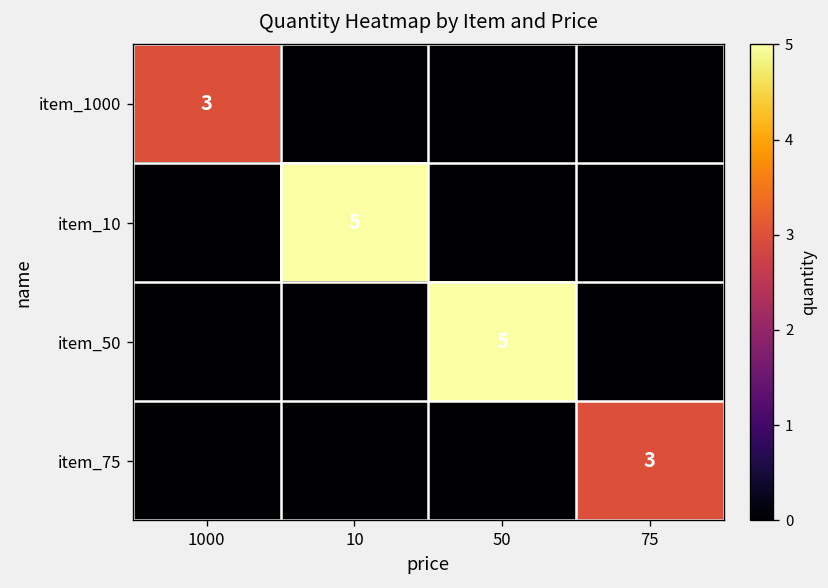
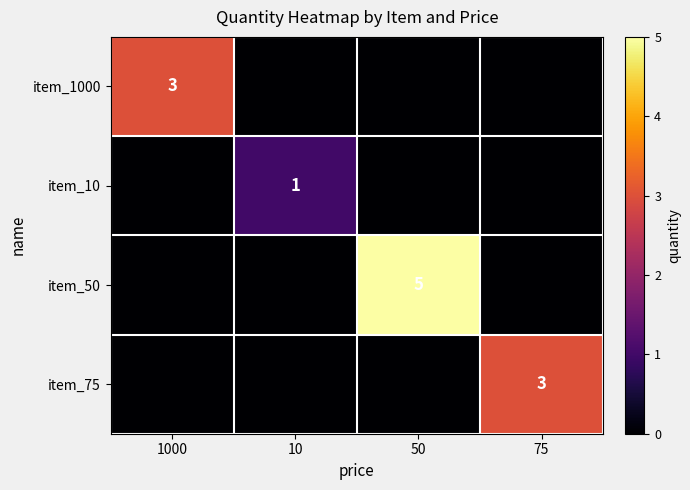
item_10, 10: 5 -> 1
